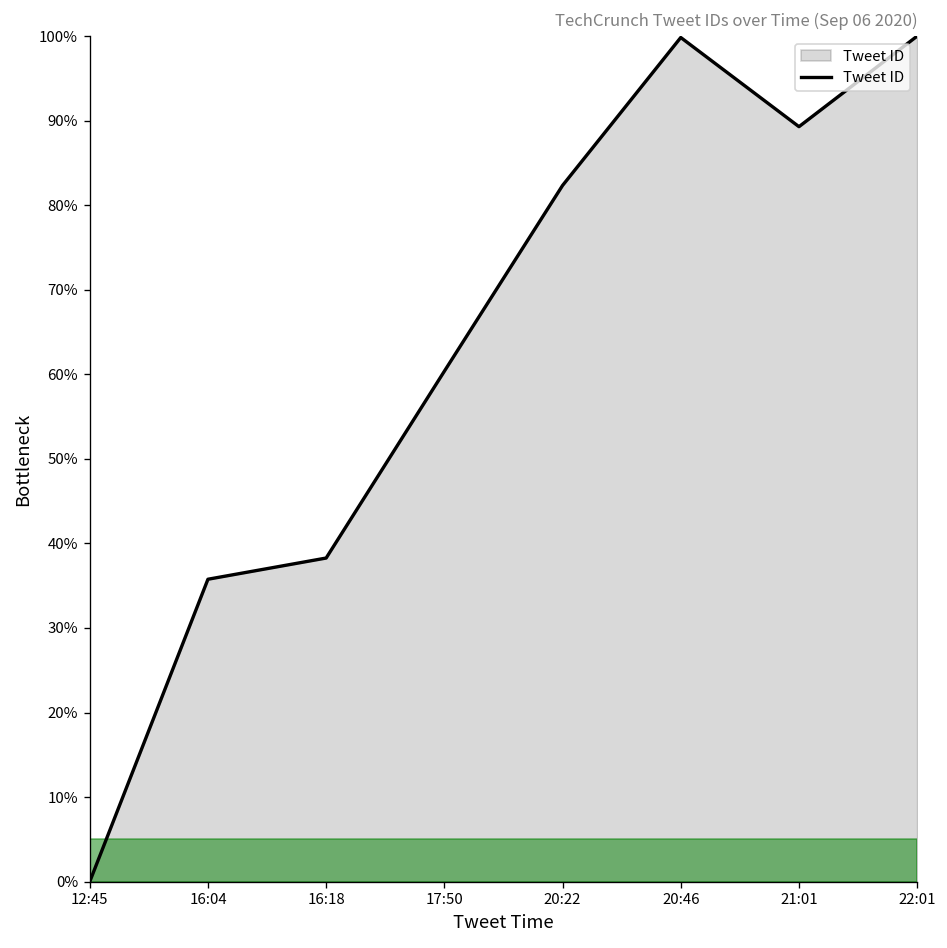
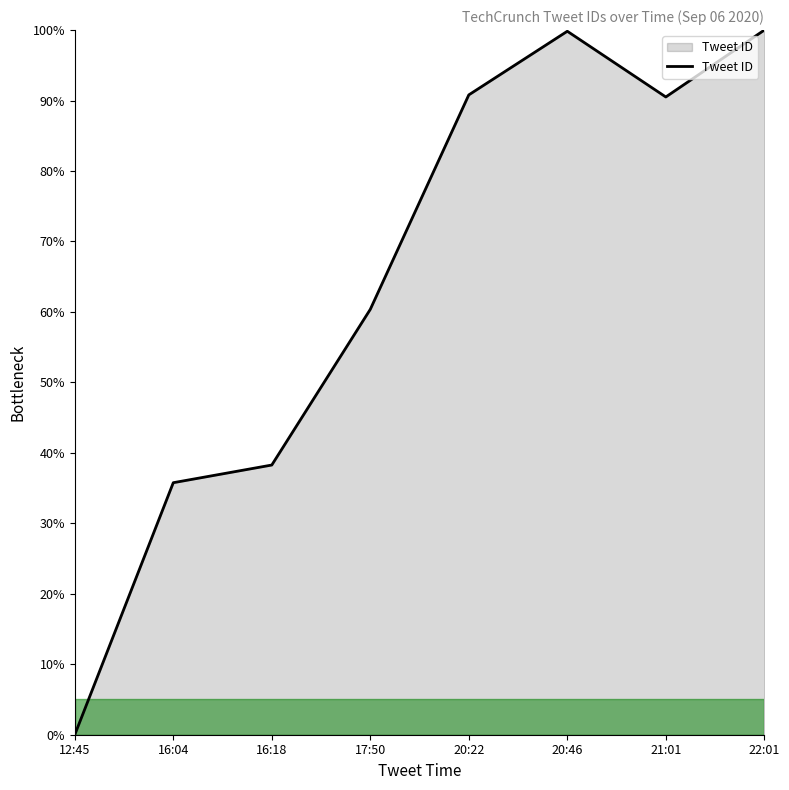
20:22: 82% -> 91%
21:01: 89% -> 91%
